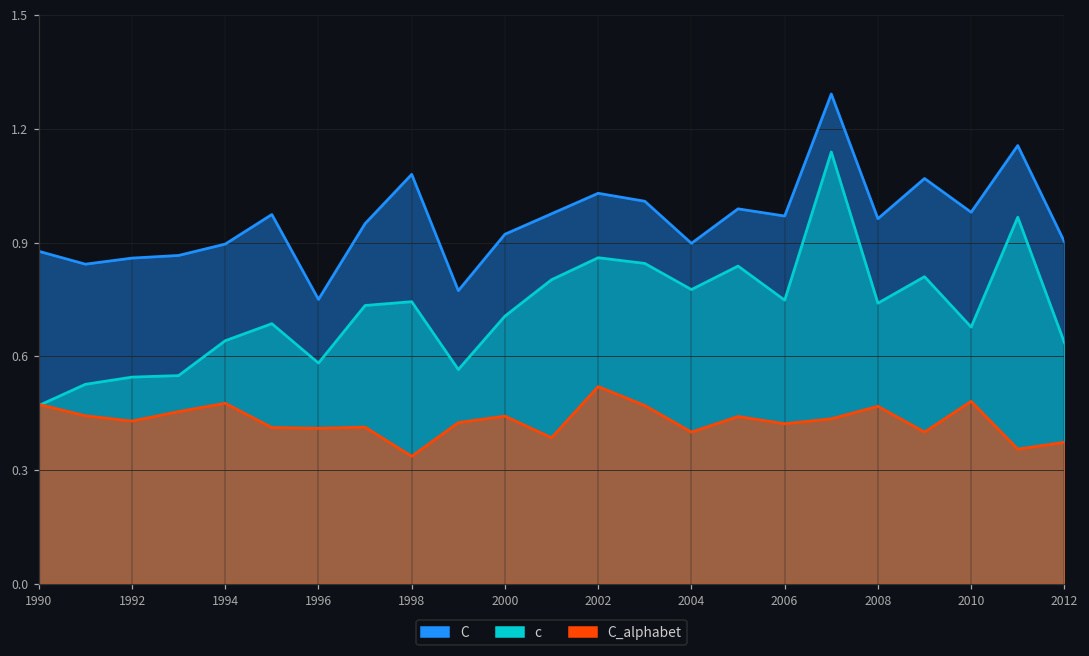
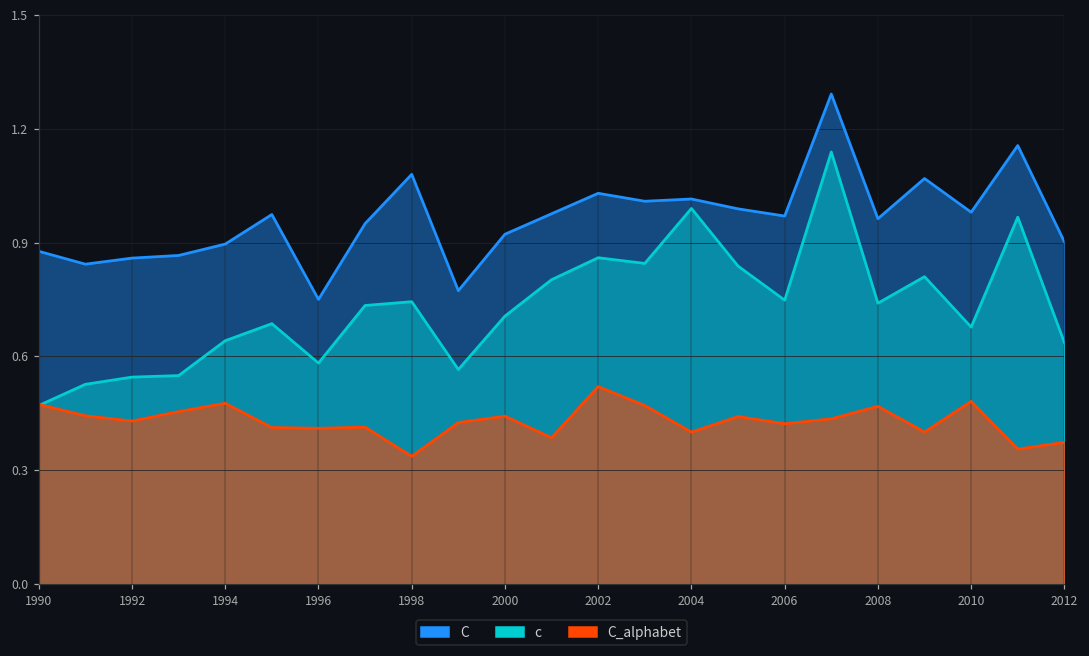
C, 2004: 0.90 -> 1.02
c, 2004: 0.78 -> 0.99
